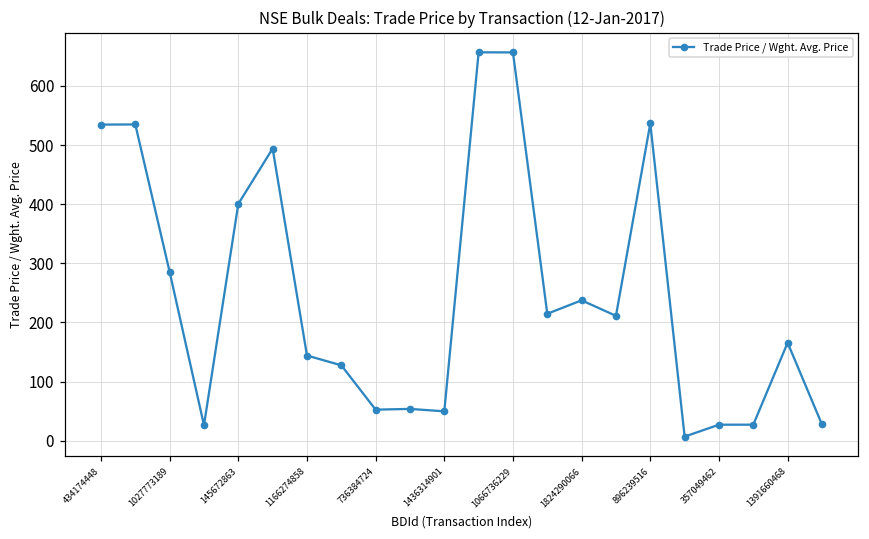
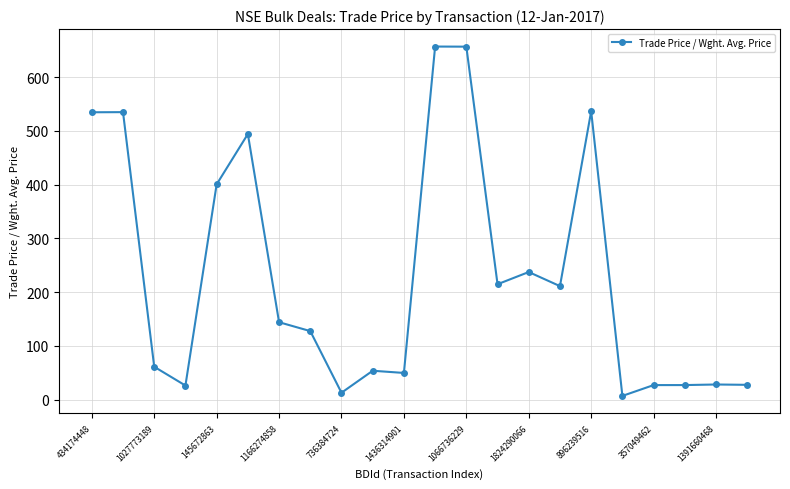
1027773189: 290 -> 60
736384724: 50 -> 10
1391660468: 170 -> 30
